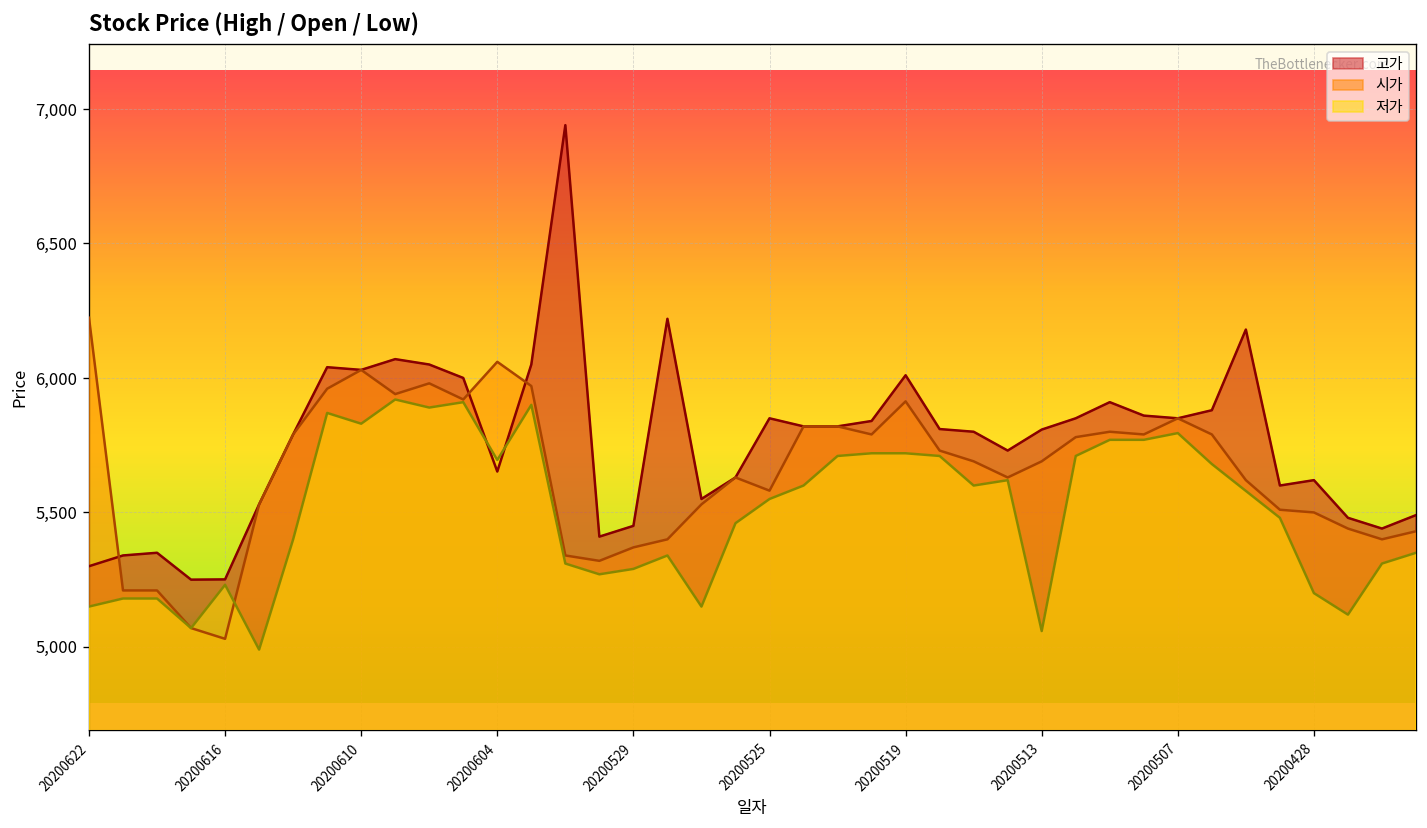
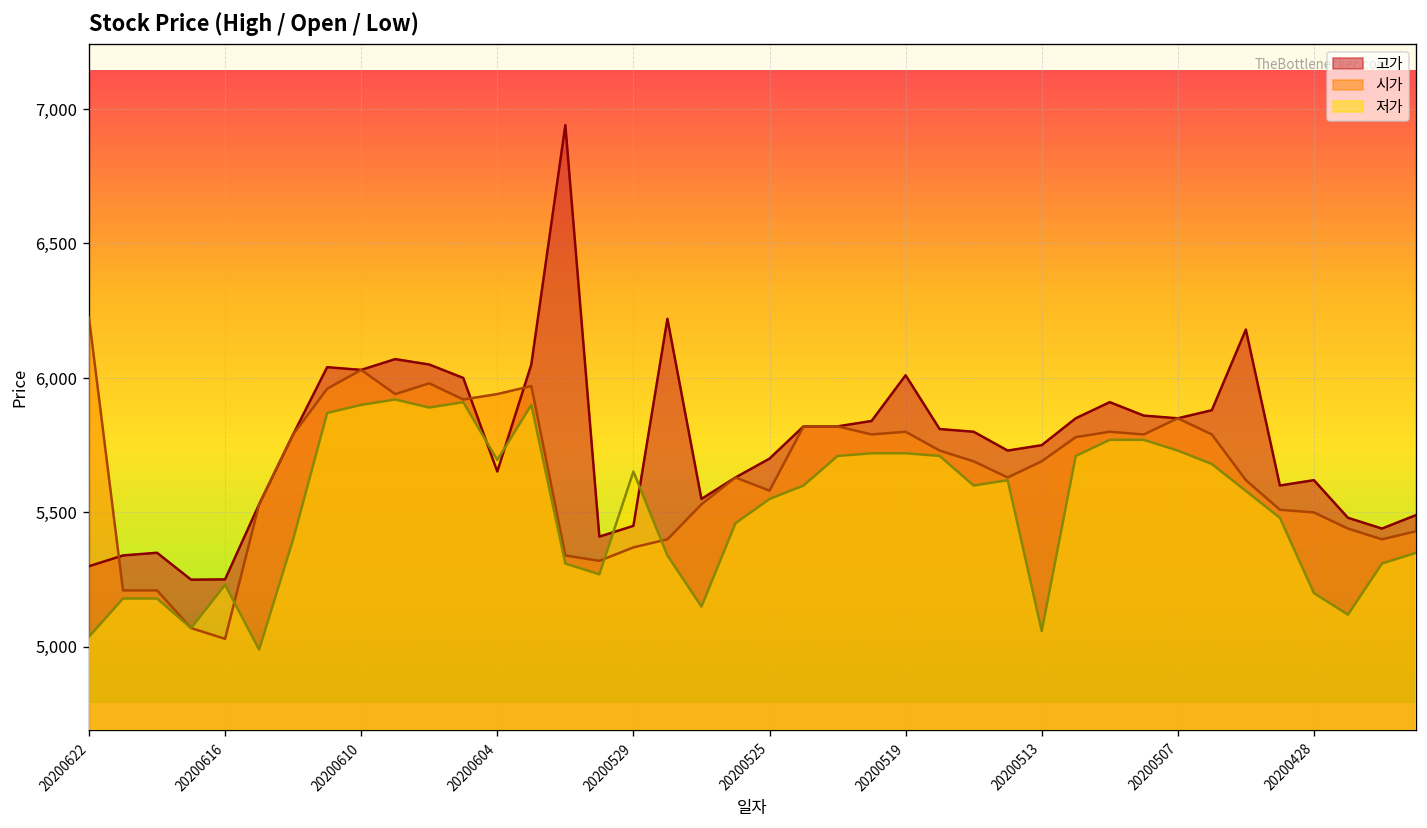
저가, 20200622: 5,150 -> 5,040
저가, 20200610: 5,830 -> 5,900
시가, 20200604: 6,060 -> 5,940
저가, 20200529: 5,290 -> 5,650
고가, 20200525: 5,850 -> 5,700
시가, 20200519: 5,910 -> 5,800
고가, 20200513: 5,810 -> 5,750
저가, 20200507: 5,800 -> 5,730
